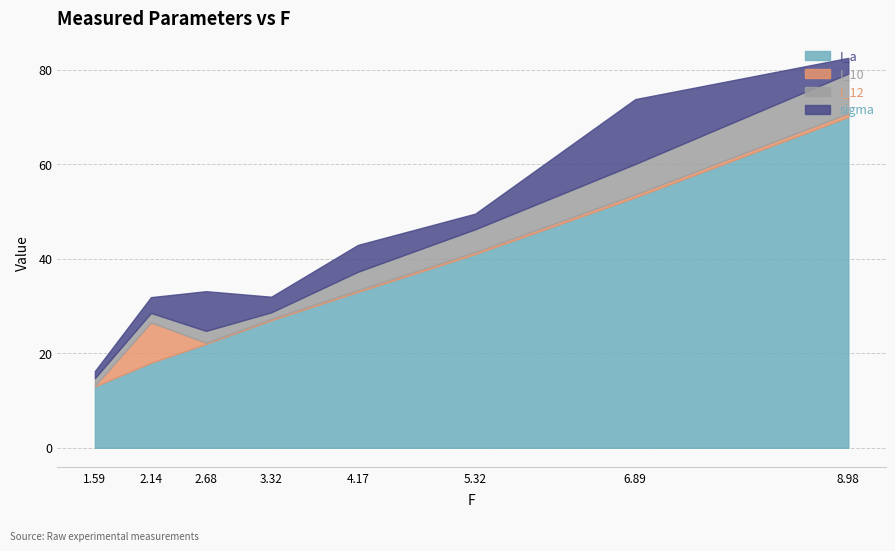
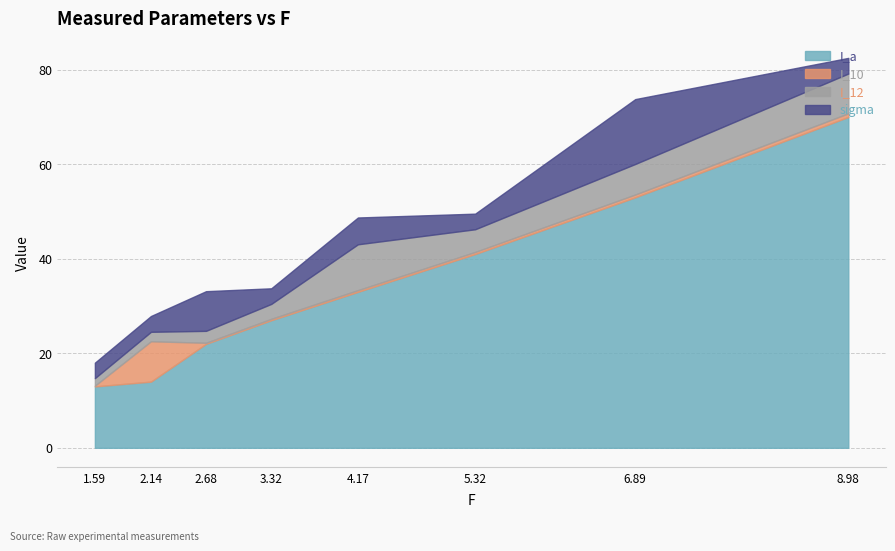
sigma, 1.59: 2 -> 3
I_a, 2.14: 18 -> 14
I_12, 3.32: 1 -> 3
I_12, 4.17: 4 -> 10
